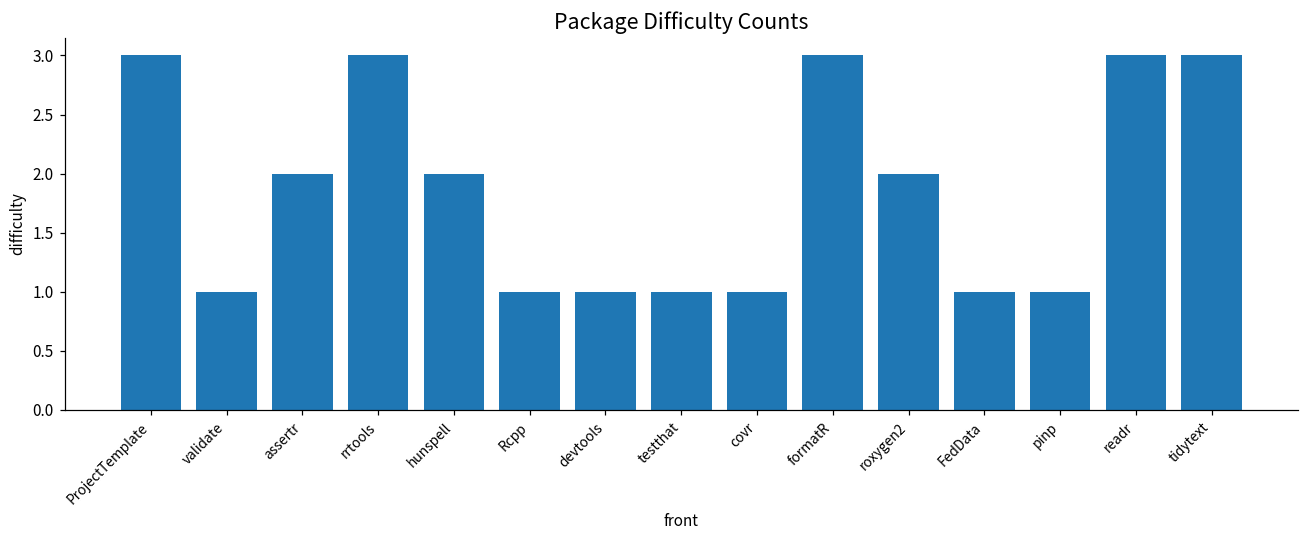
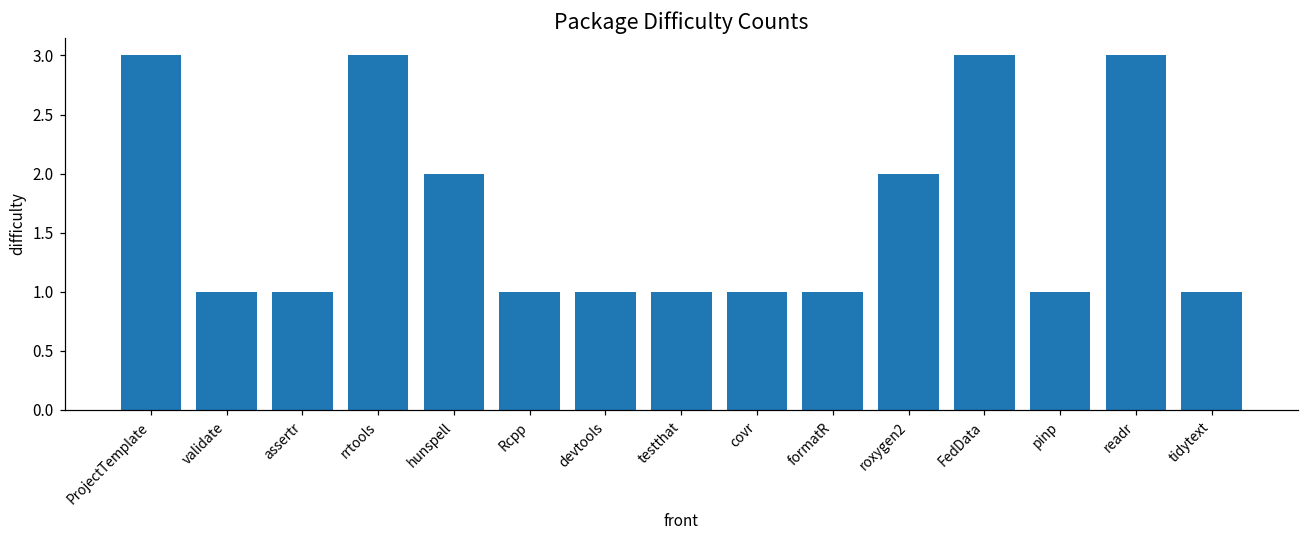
assertr: 2 -> 1
formatR: 3 -> 1
FedData: 1 -> 3
tidytext: 3 -> 1
